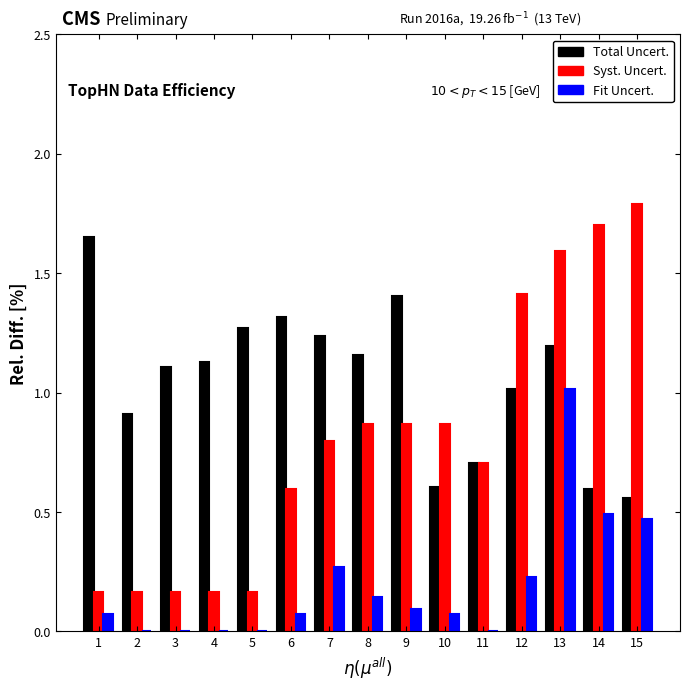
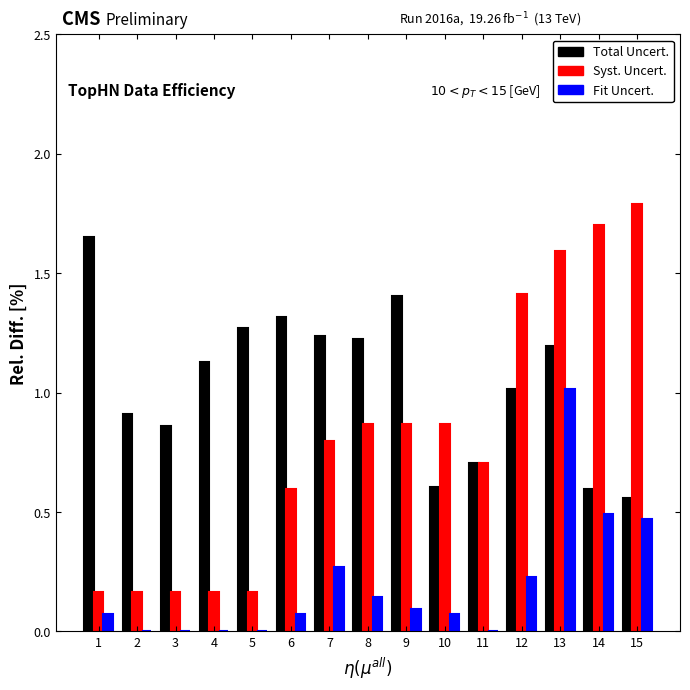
Total Uncert., 3: 1.11 -> 0.86
Total Uncert., 8: 1.16 -> 1.22
